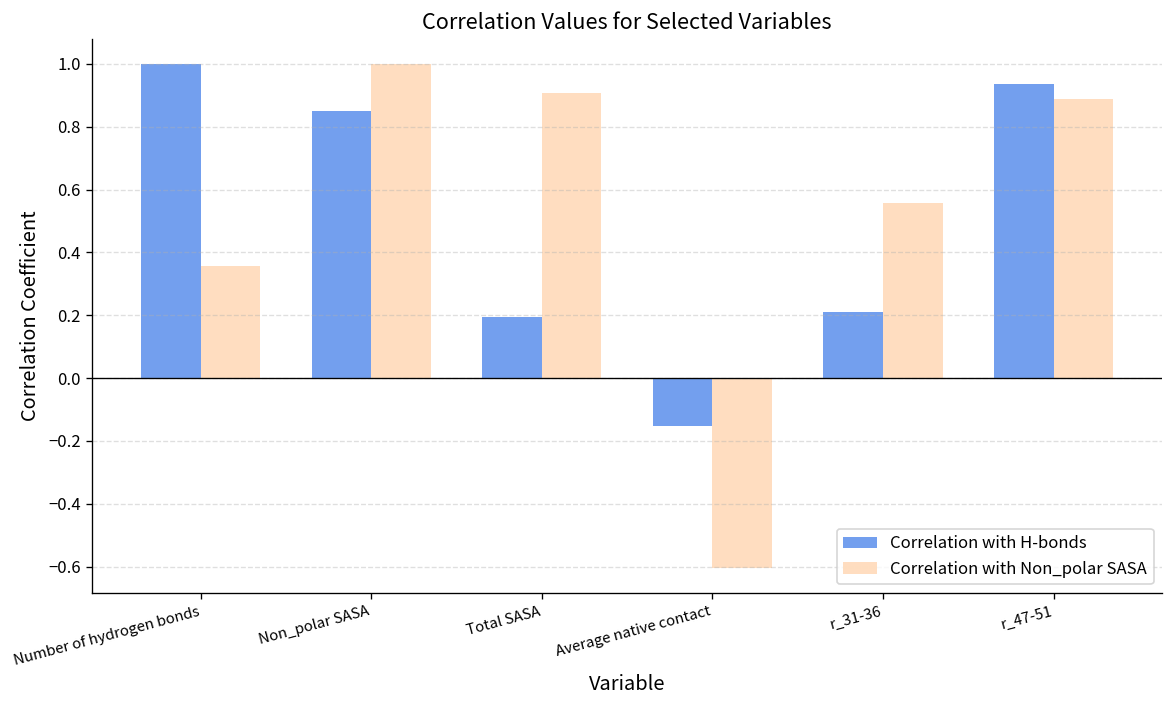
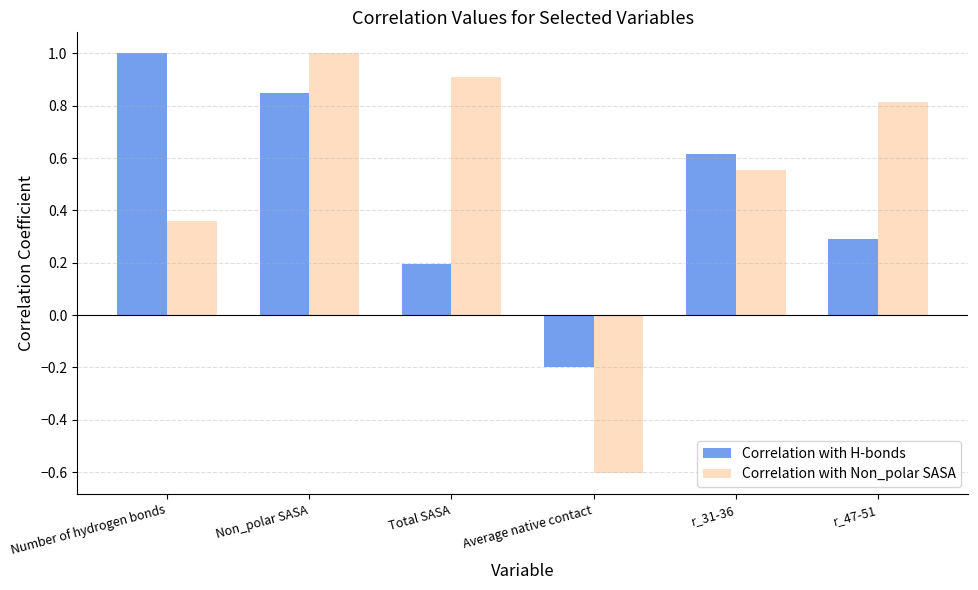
Correlation with H-bonds, Average native contact: -0.15 -> -0.20
Correlation with H-bonds, r_31-36: 0.21 -> 0.61
Correlation with H-bonds, r_47-51: 0.94 -> 0.29
Correlation with Non_polar SASA, r_47-51: 0.89 -> 0.81
